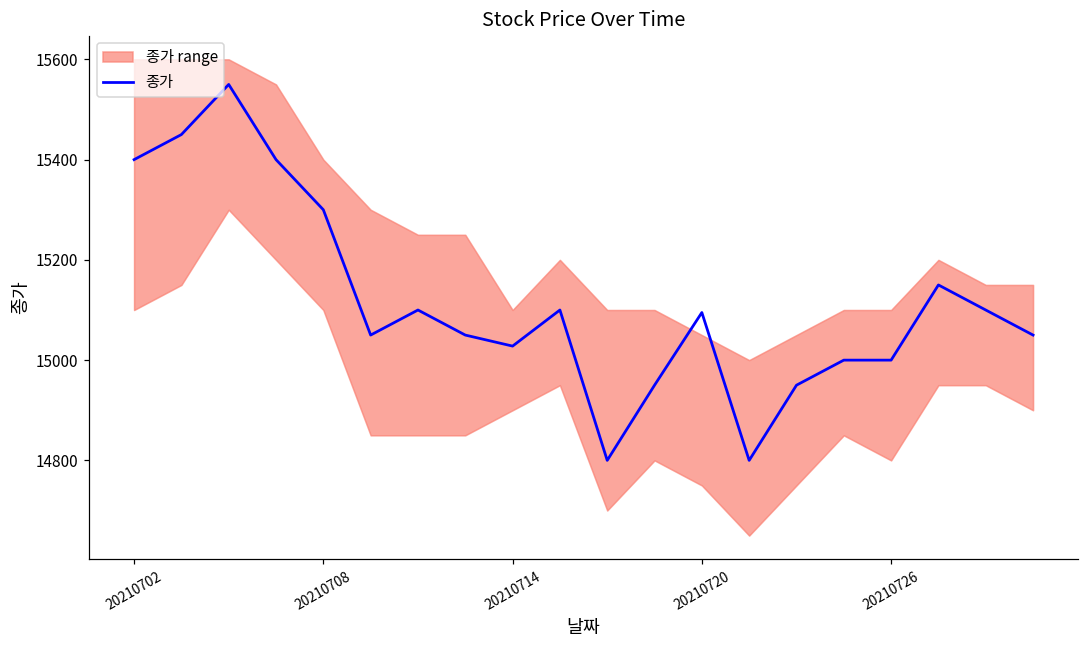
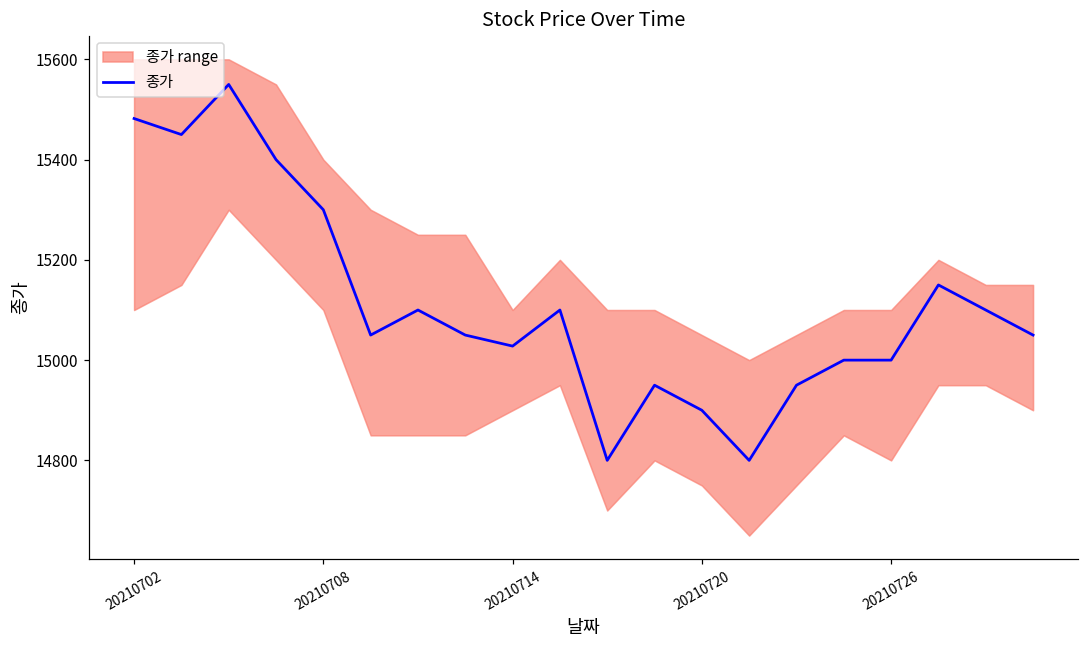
종가, 20210702: 15400 -> 15480
종가, 20210720: 15100 -> 14900
